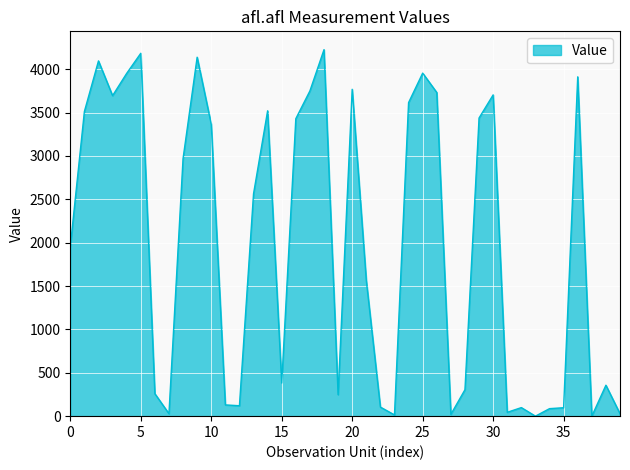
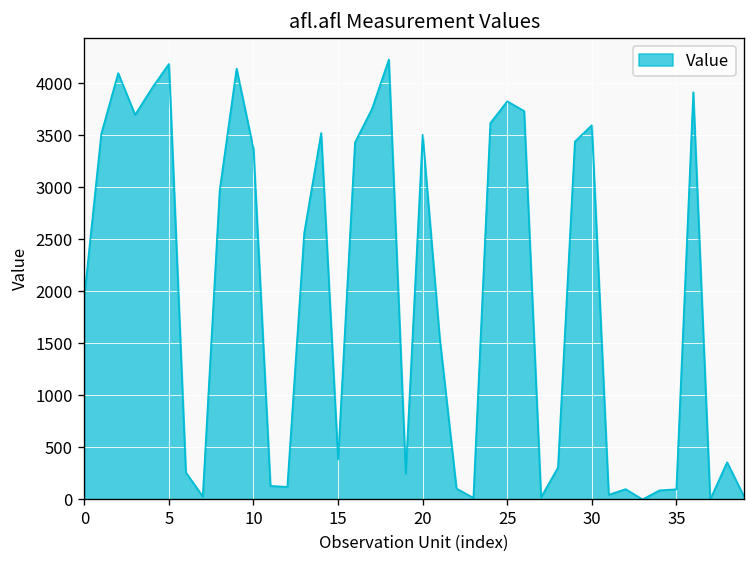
20: 3800 -> 3500
25: 4000 -> 3800
30: 3700 -> 3600
